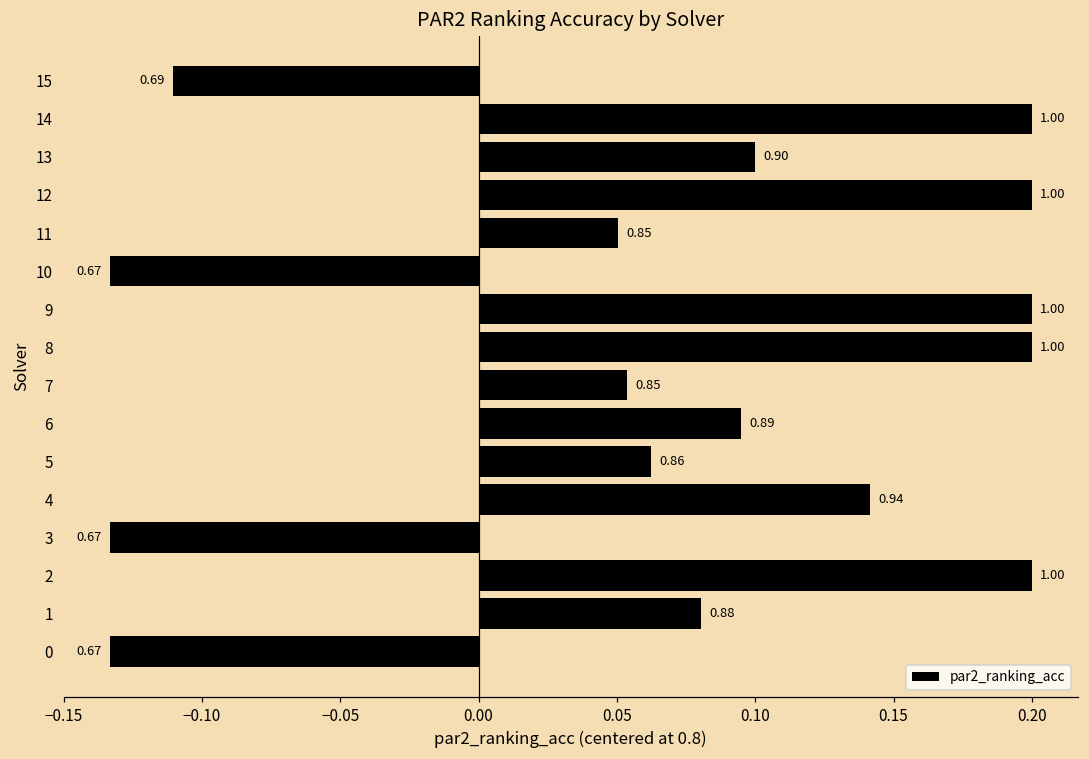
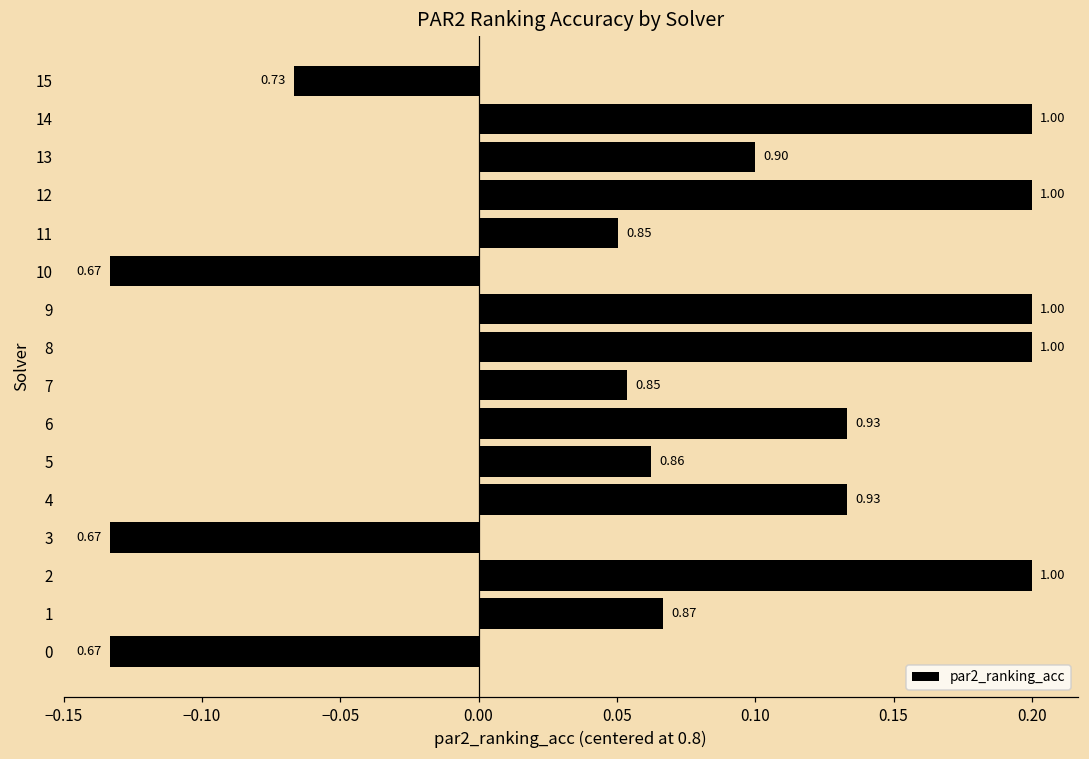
15: 0.69 -> 0.73
6: 0.89 -> 0.93
4: 0.94 -> 0.93
1: 0.88 -> 0.87
